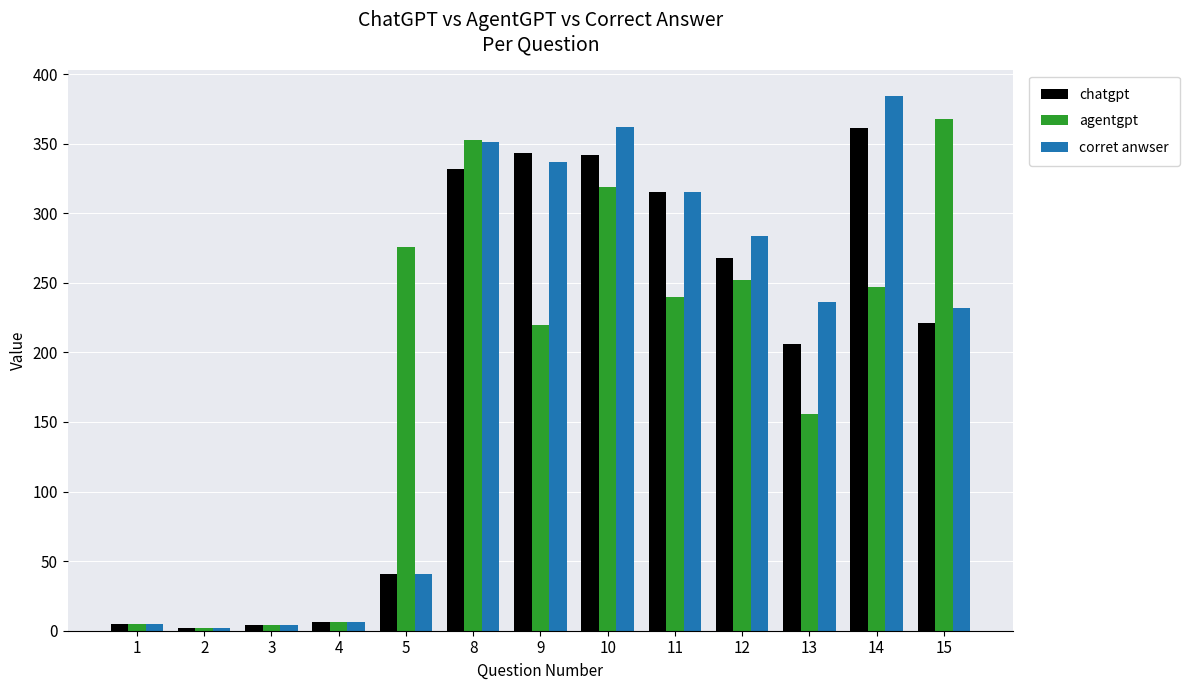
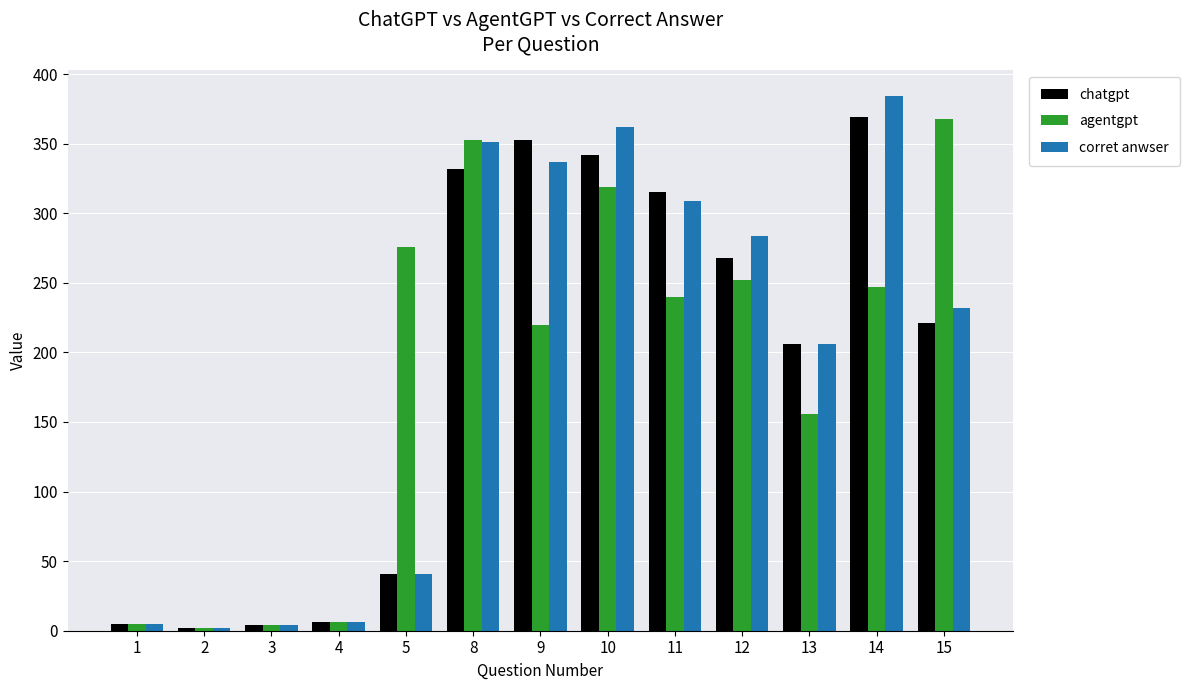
chatgpt, 9: 343 -> 353
corret anwser, 11: 315 -> 309
corret anwser, 13: 236 -> 206
chatgpt, 14: 361 -> 369
